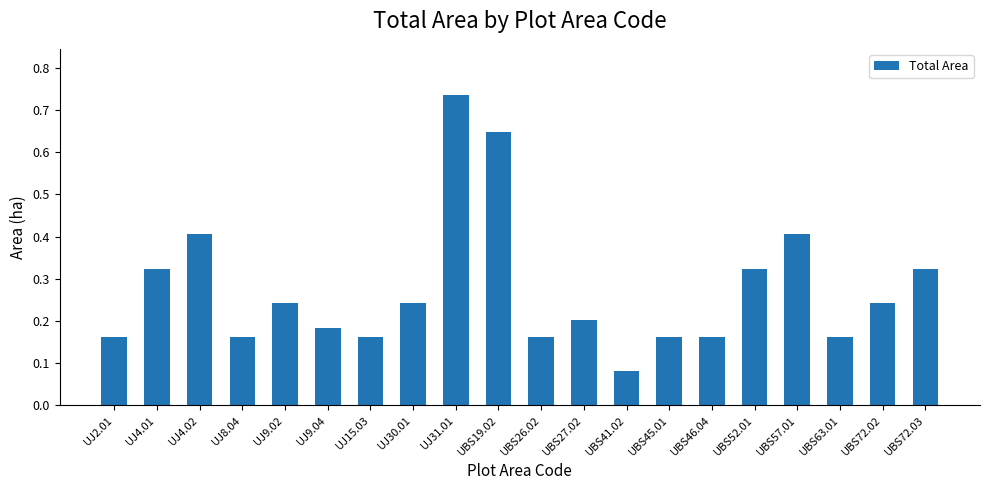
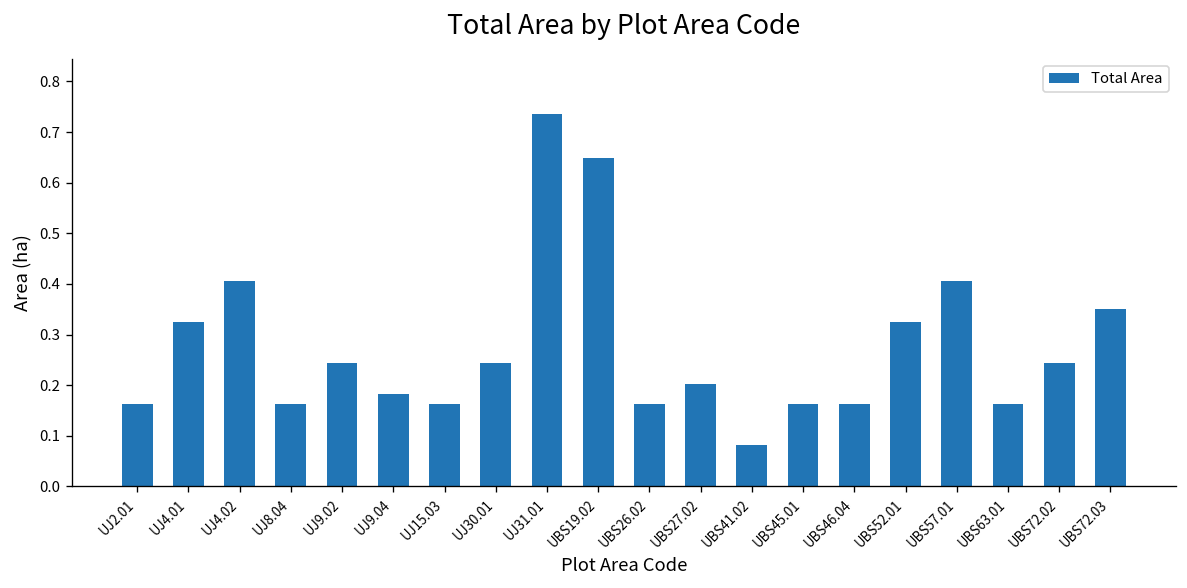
UBS72.03: 0.32 -> 0.35
